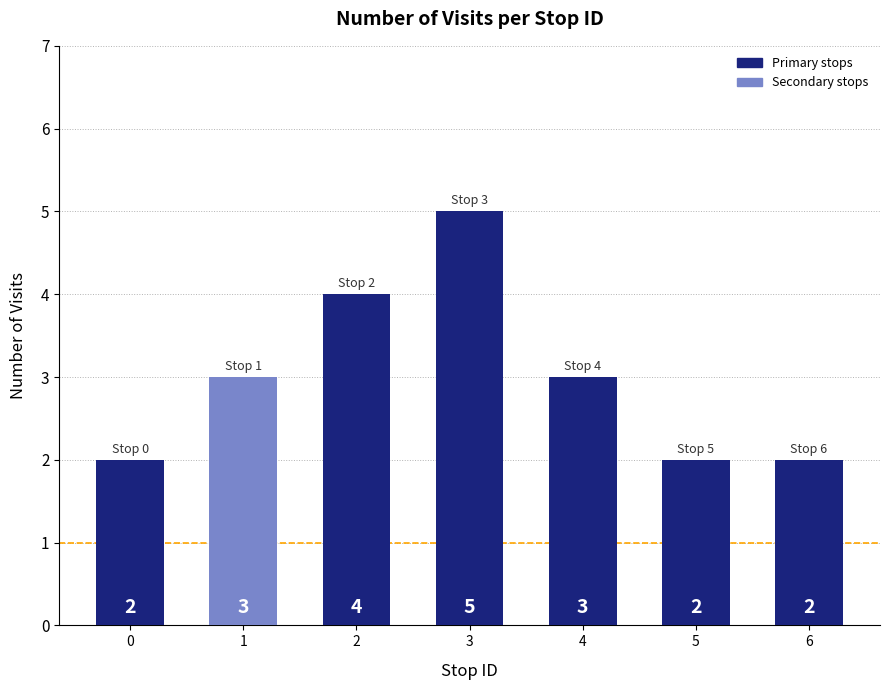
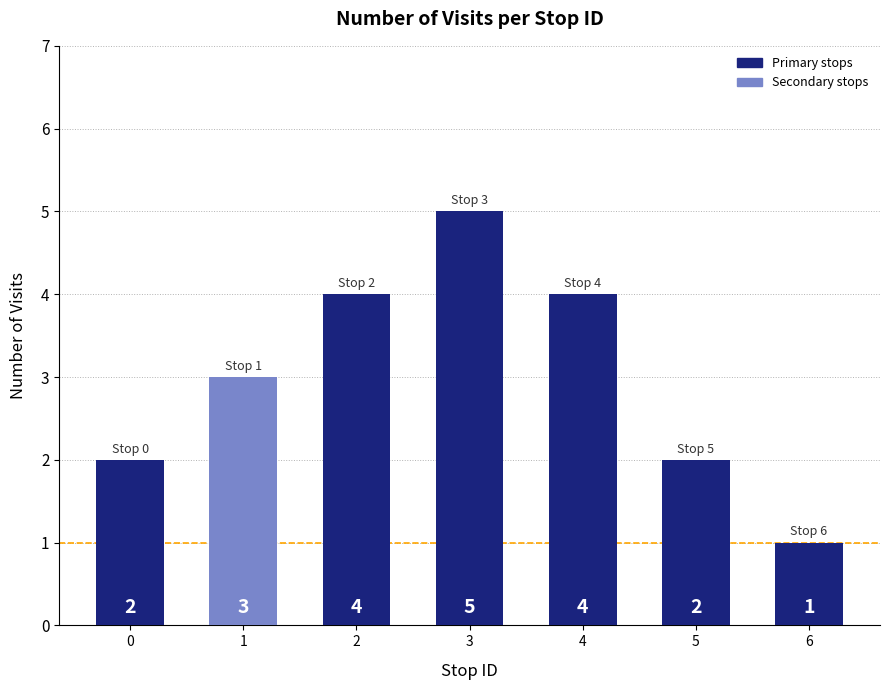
4: 3 -> 4
6: 2 -> 1
